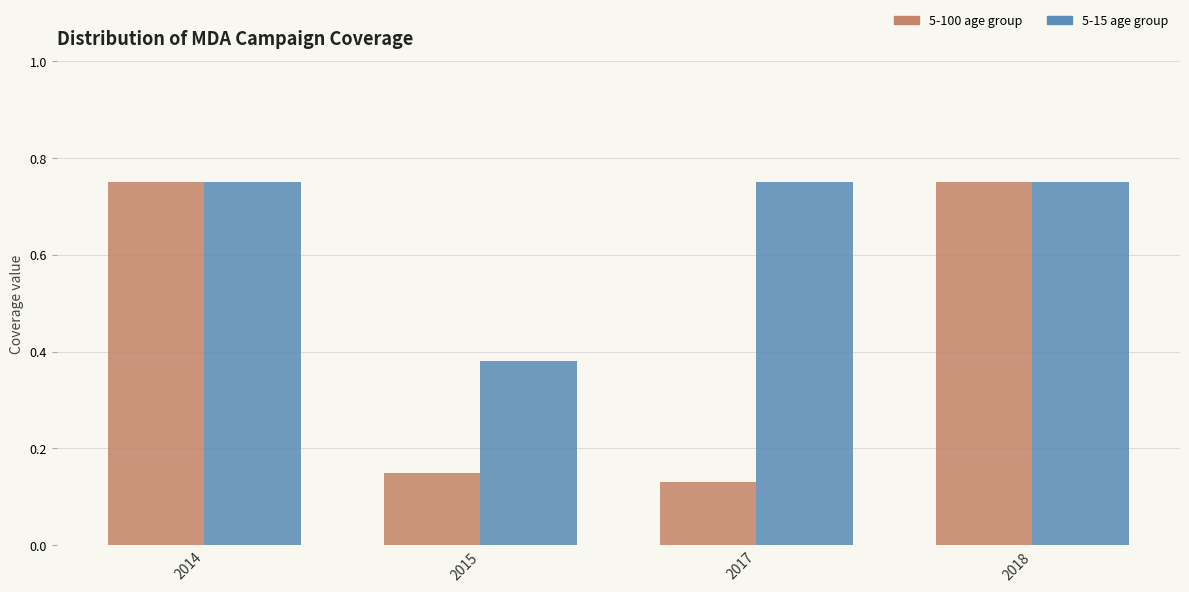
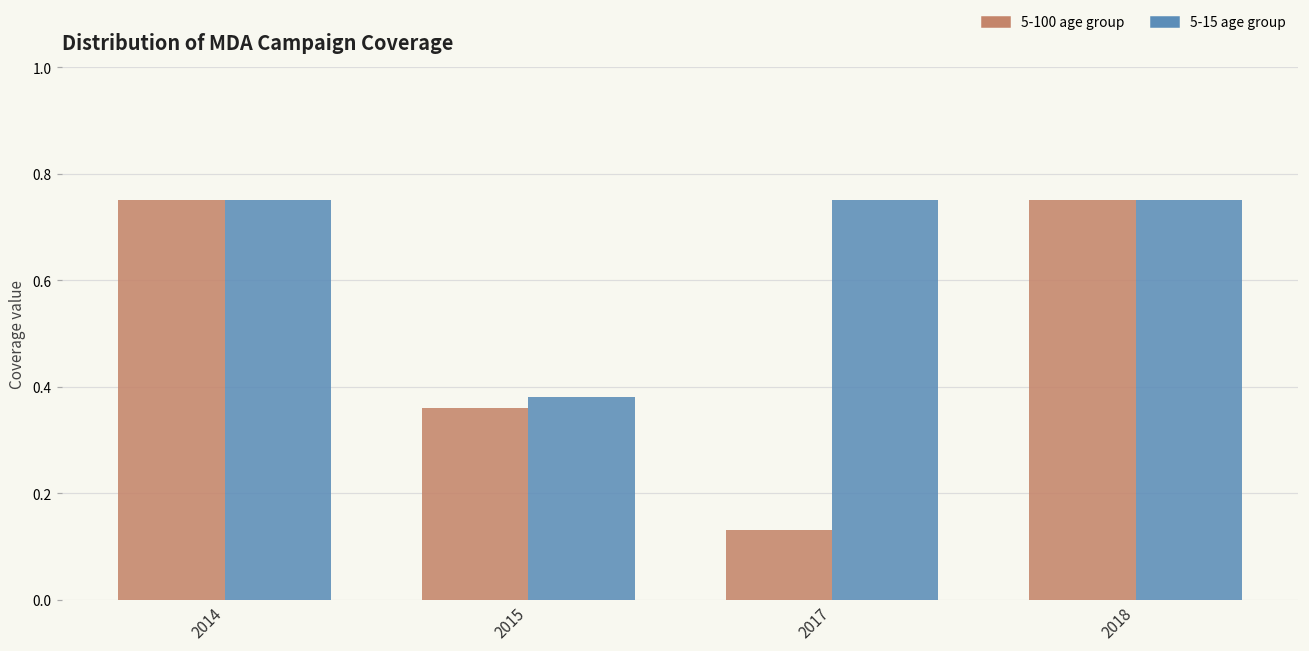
5-100 age group, 2015: 0.15 -> 0.36
